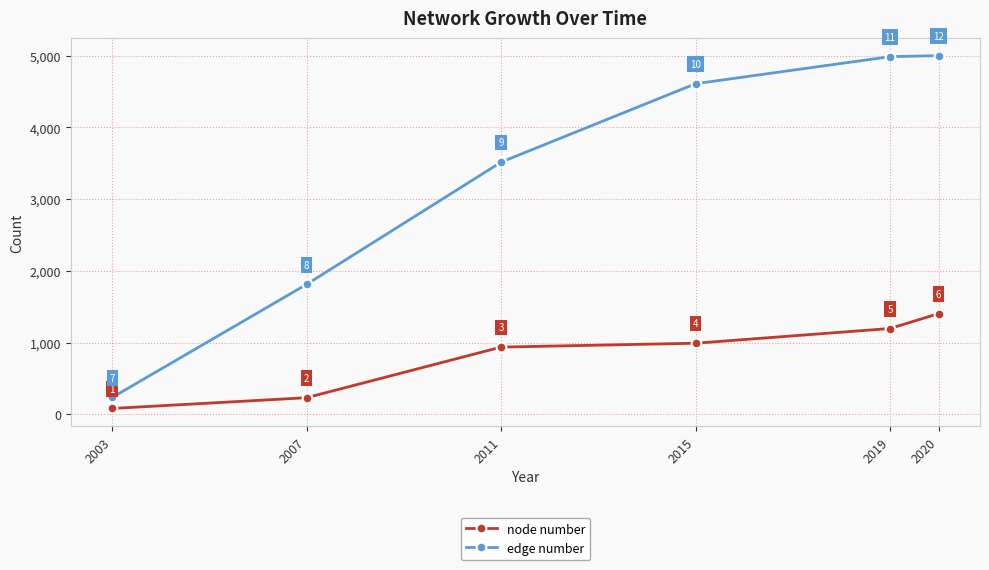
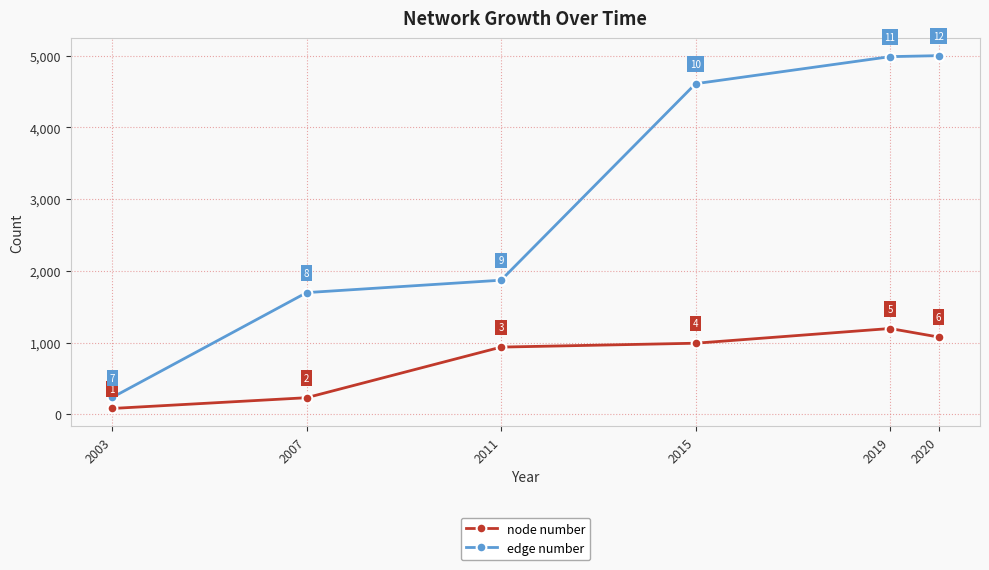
edge number, 2007: 1,800 -> 1,700
edge number, 2011: 3,500 -> 1,900
node number, 2020: 1,400 -> 1,100
